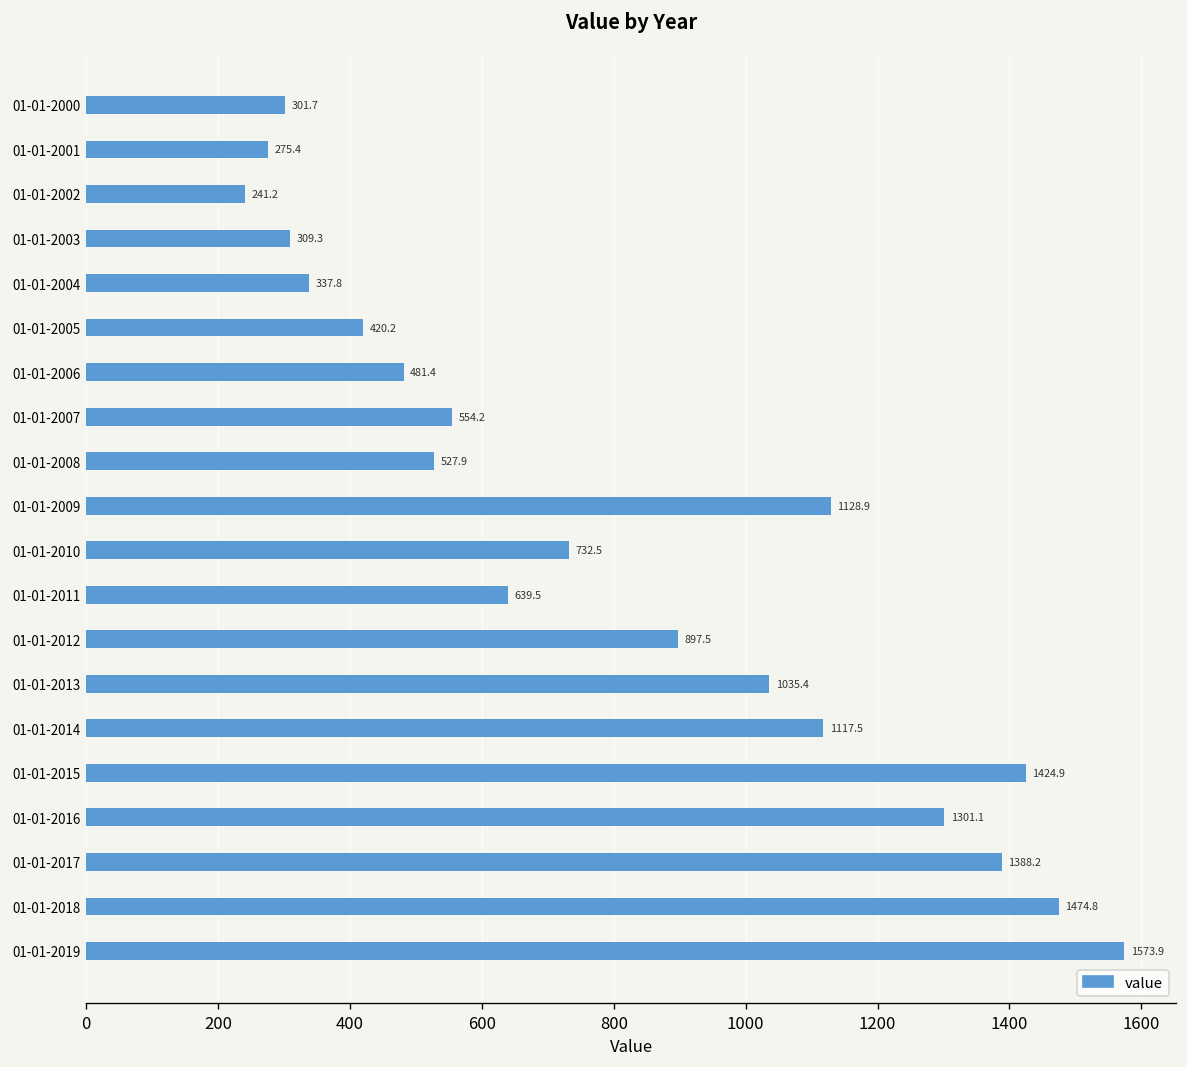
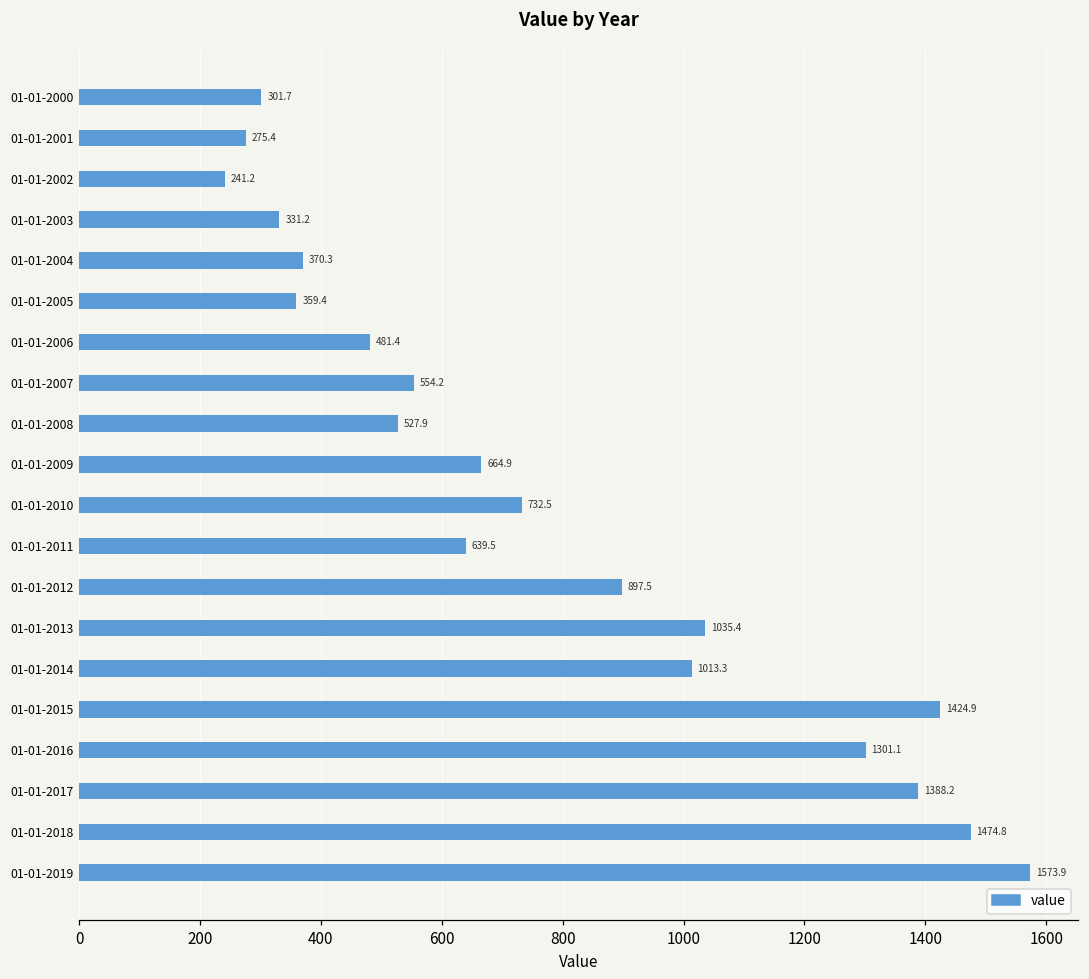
01-01-2003: 309.3 -> 331.2
01-01-2004: 337.8 -> 370.3
01-01-2005: 420.2 -> 359.4
01-01-2009: 1128.9 -> 664.9
01-01-2014: 1117.5 -> 1013.3
